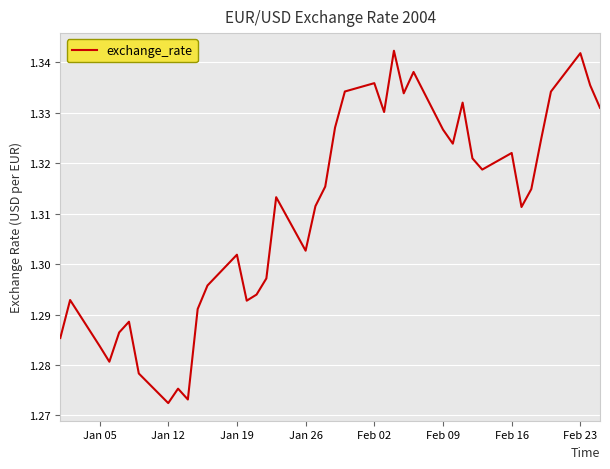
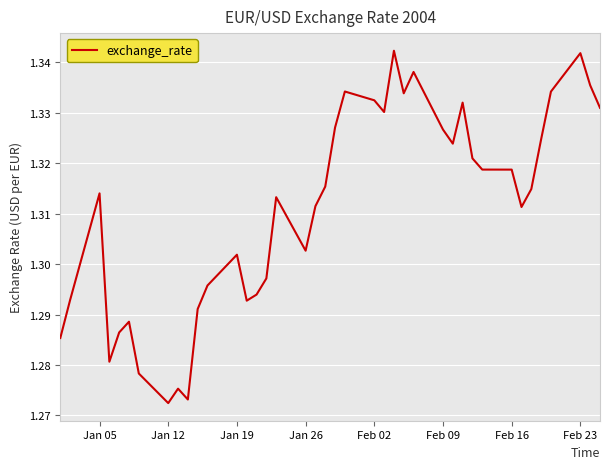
Jan 05: 1.284 -> 1.314
Feb 02: 1.336 -> 1.332
Feb 16: 1.322 -> 1.319
